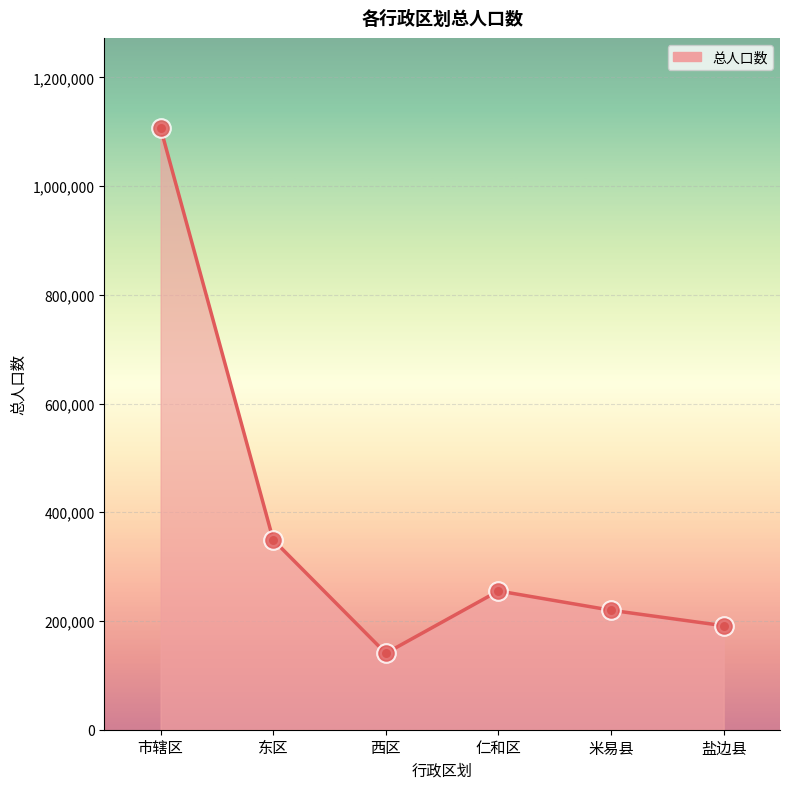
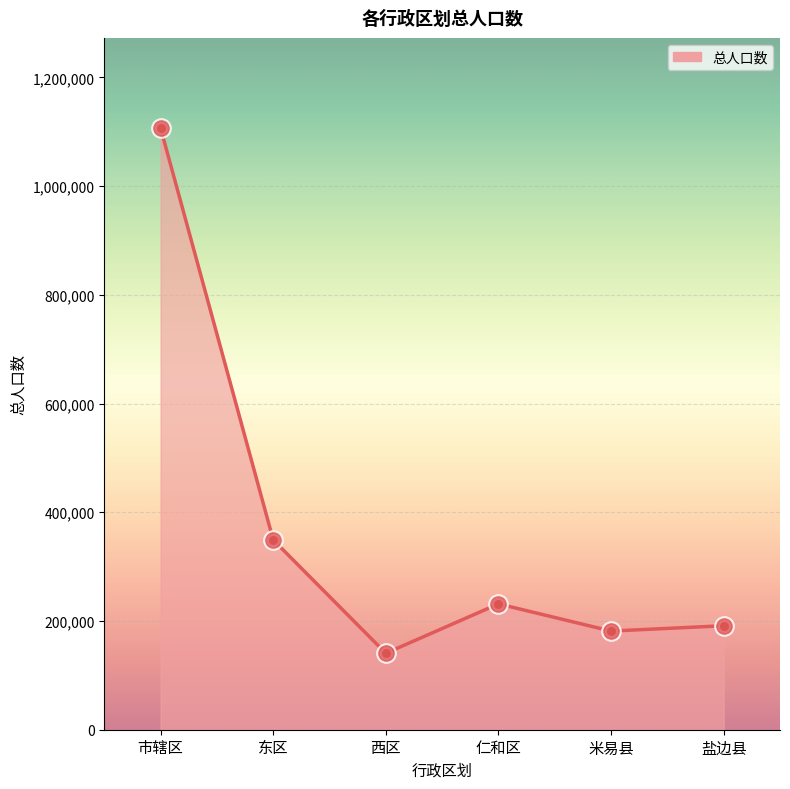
总人口数, 仁和区: 260,000 -> 230,000
总人口数, 米易县: 220,000 -> 180,000
